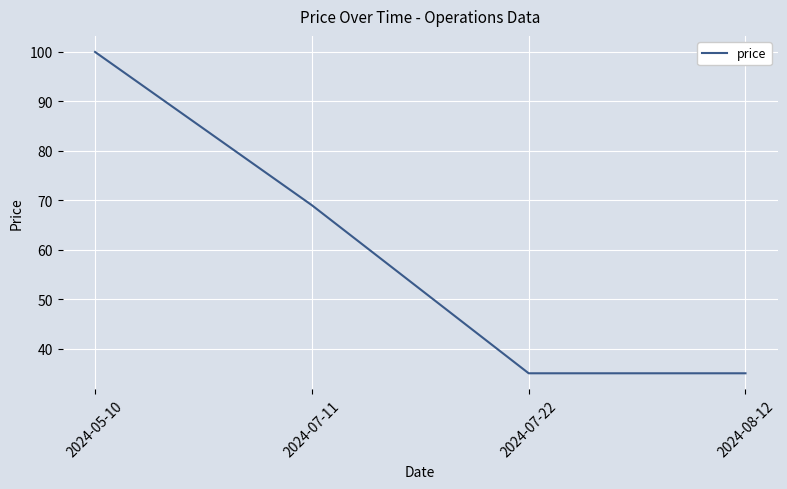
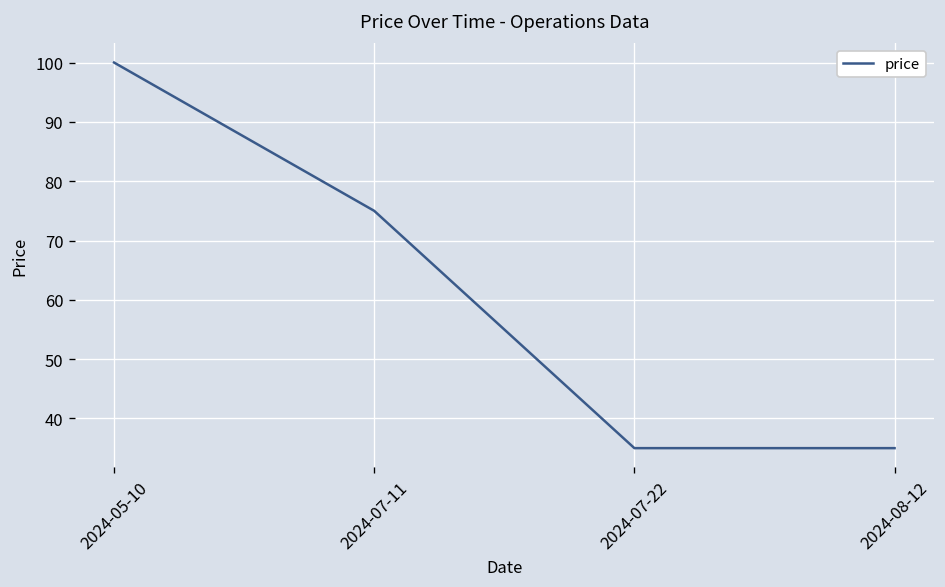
2024-07-11: 69 -> 75
